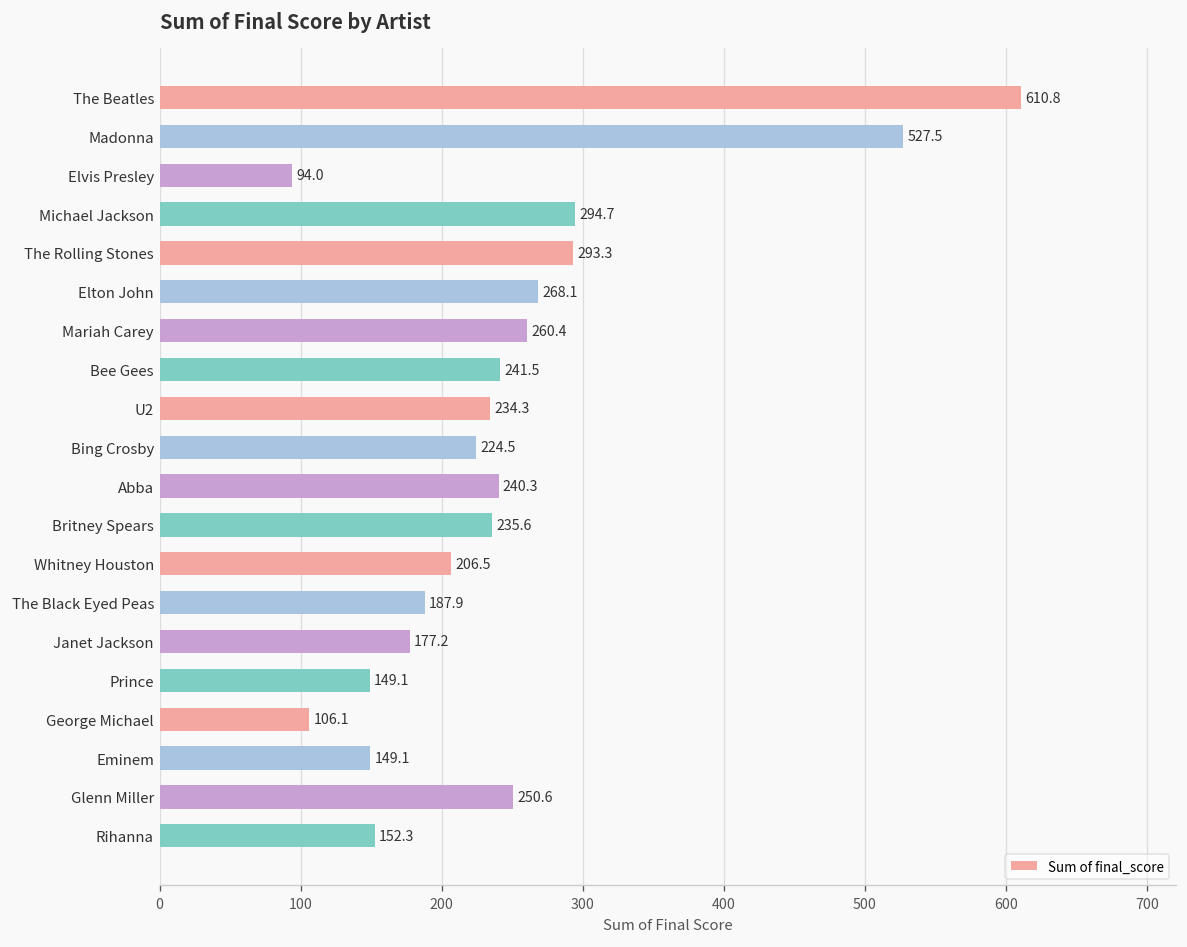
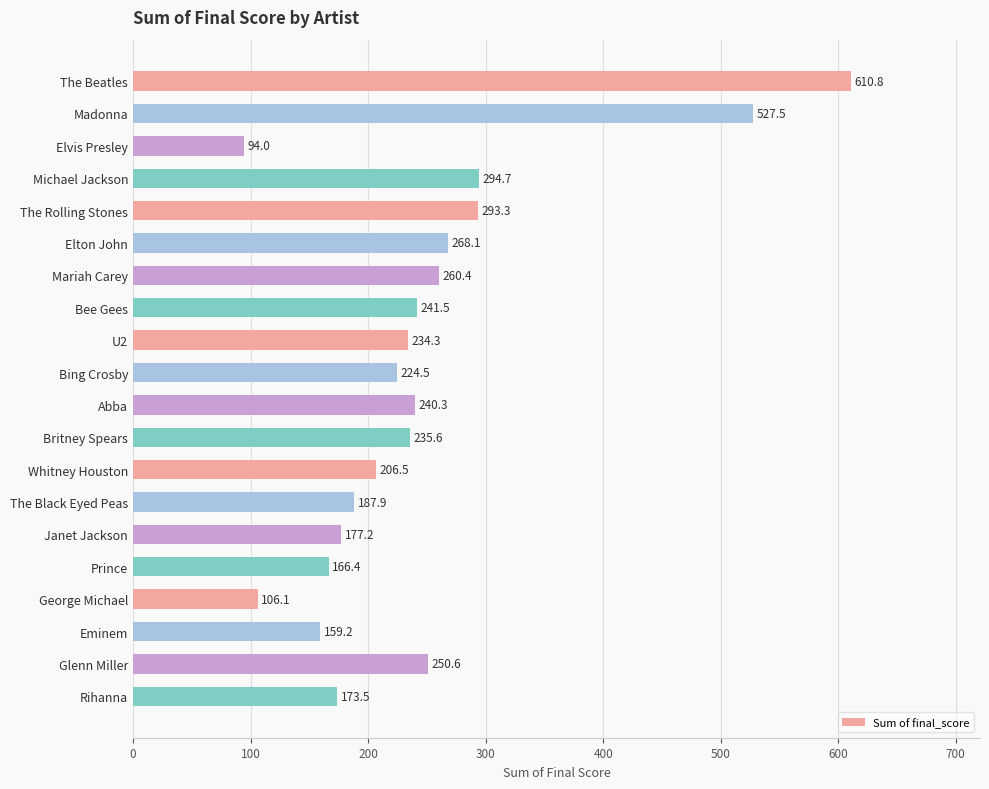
Prince: 149.1 -> 166.4
Eminem: 149.1 -> 159.2
Rihanna: 152.3 -> 173.5
